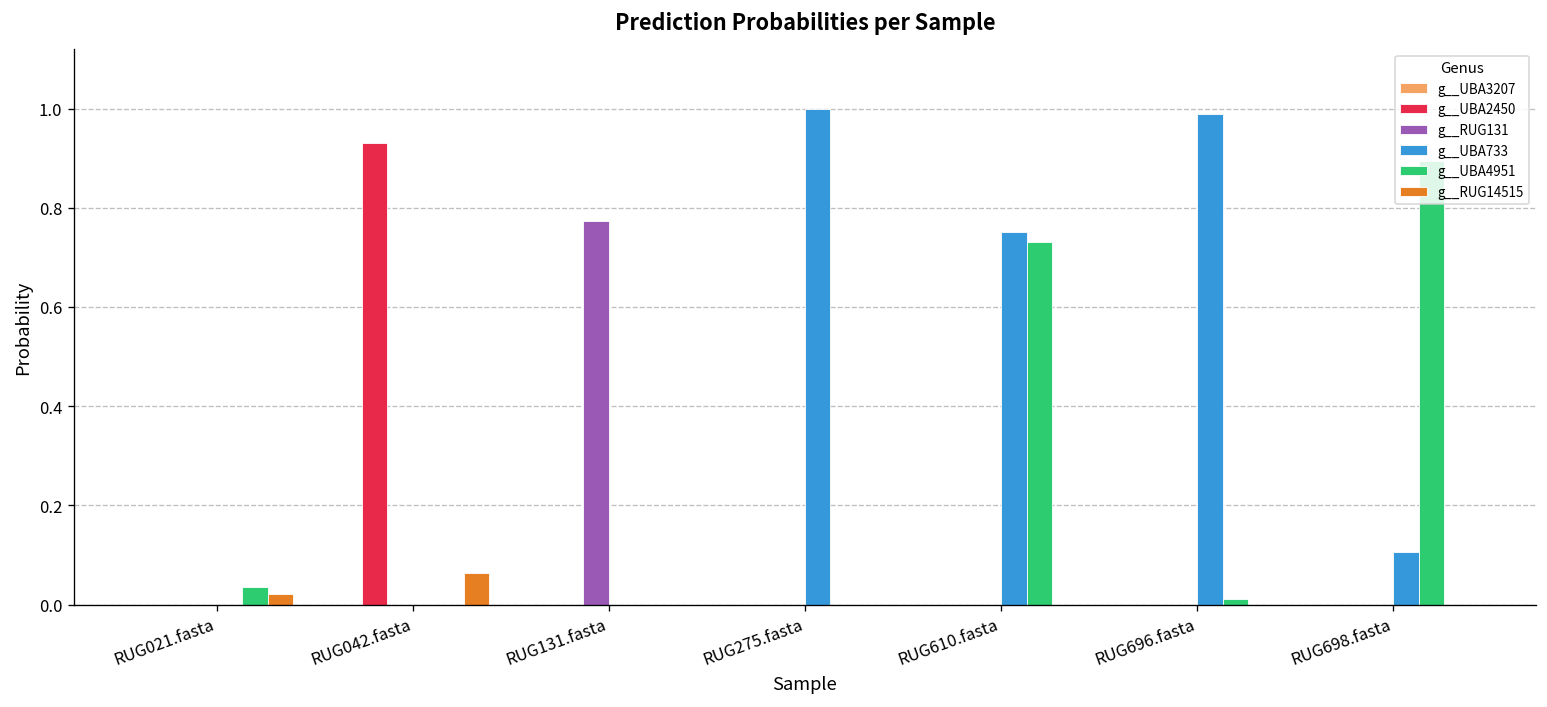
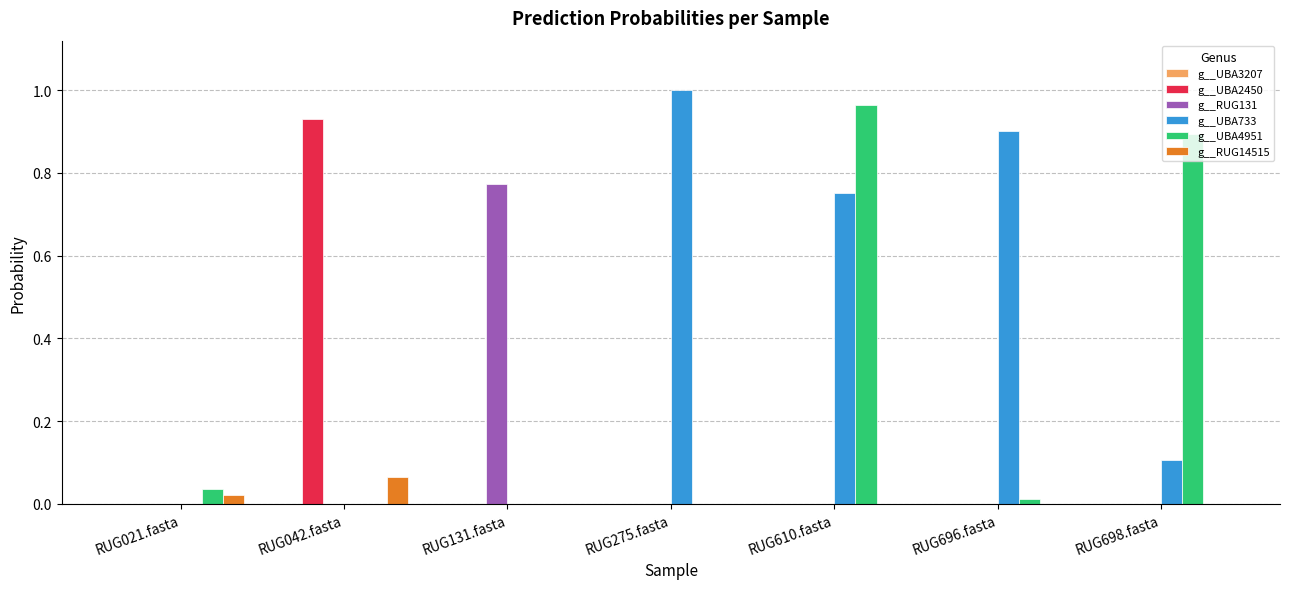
g__UBA4951, RUG610.fasta: 0.73 -> 0.96
g__UBA733, RUG696.fasta: 0.99 -> 0.90
